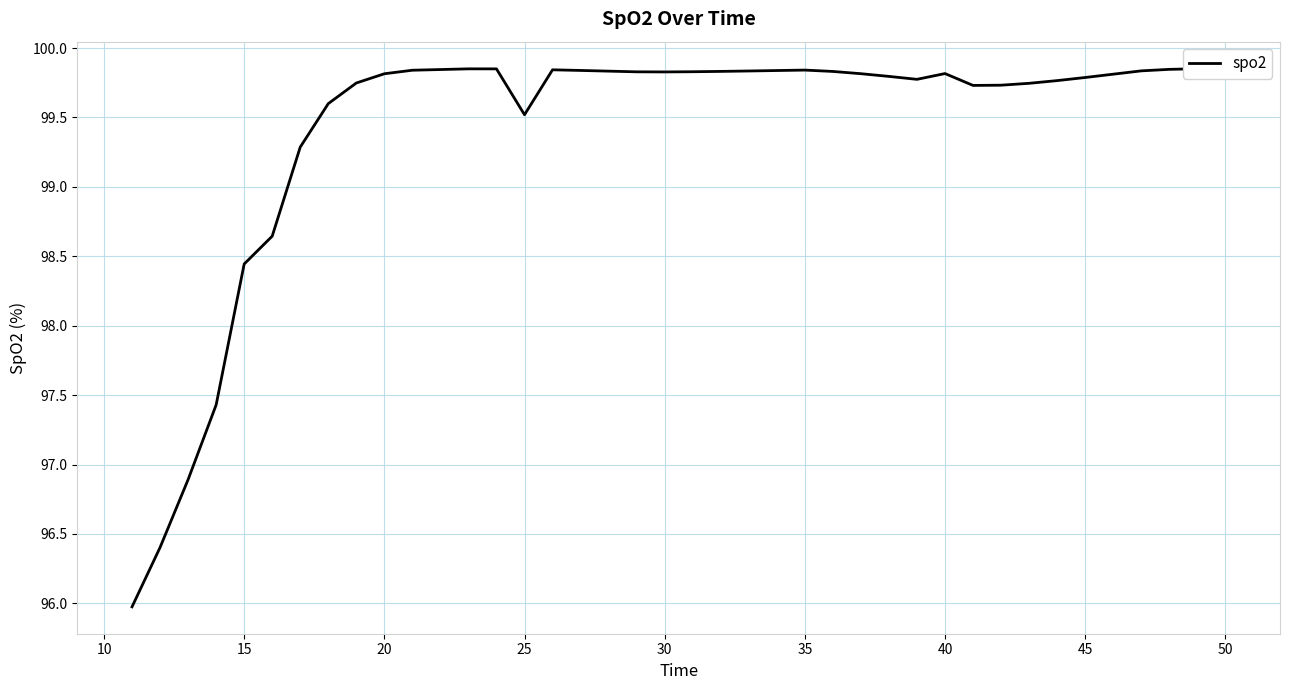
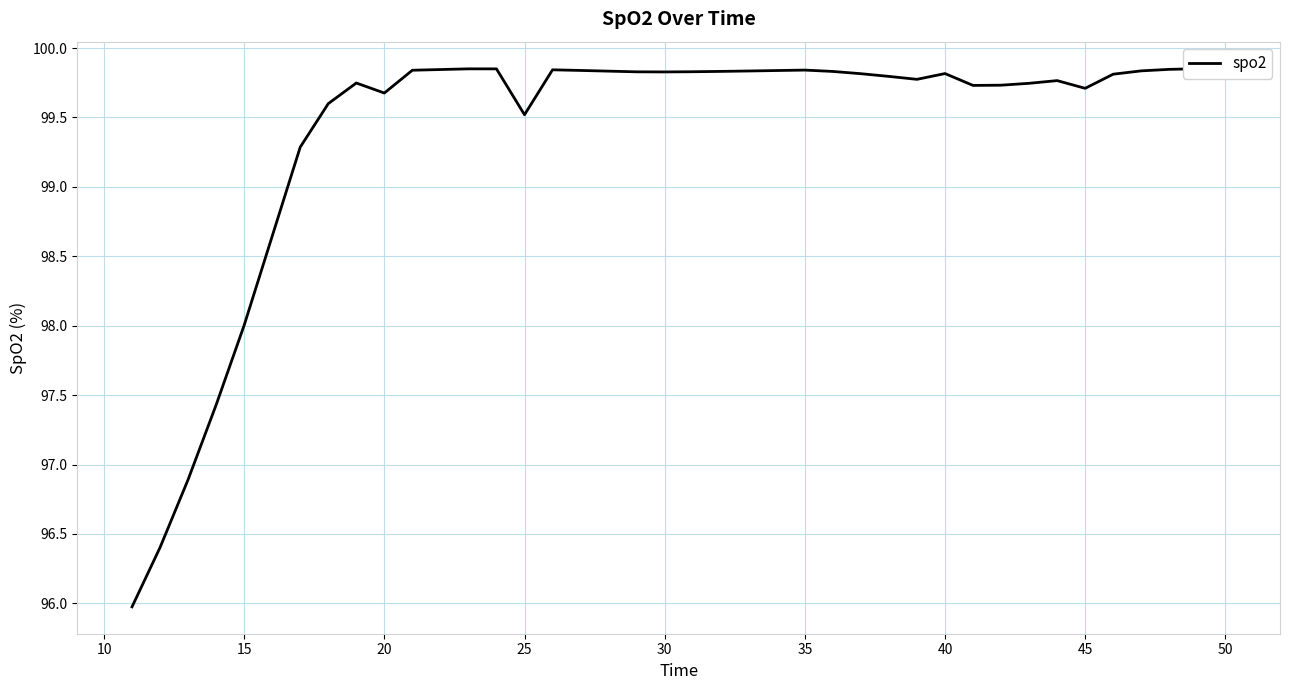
15: 98.44 -> 98.00
20: 99.81 -> 99.68
45: 99.79 -> 99.71
